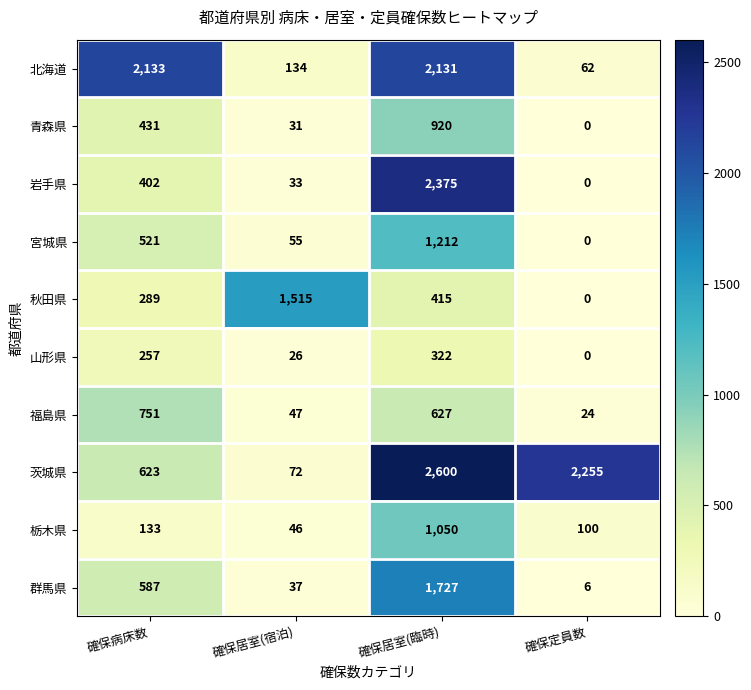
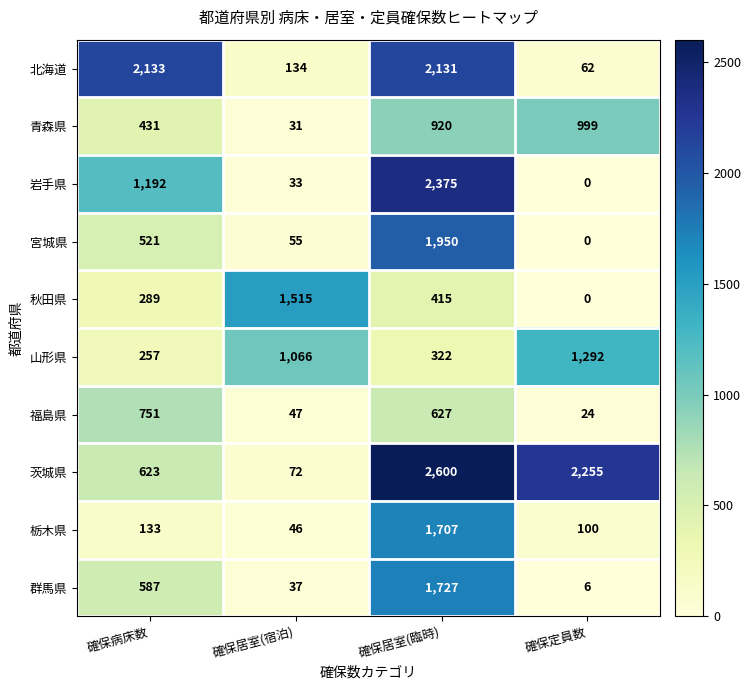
青森県, 確保定員数: 0 -> 999
岩手県, 確保病床数: 402 -> 1,192
宮城県, 確保居室(臨時): 1,212 -> 1,950
山形県, 確保居室(宿泊): 26 -> 1,066
山形県, 確保定員数: 0 -> 1,292
栃木県, 確保居室(臨時): 1,050 -> 1,707
